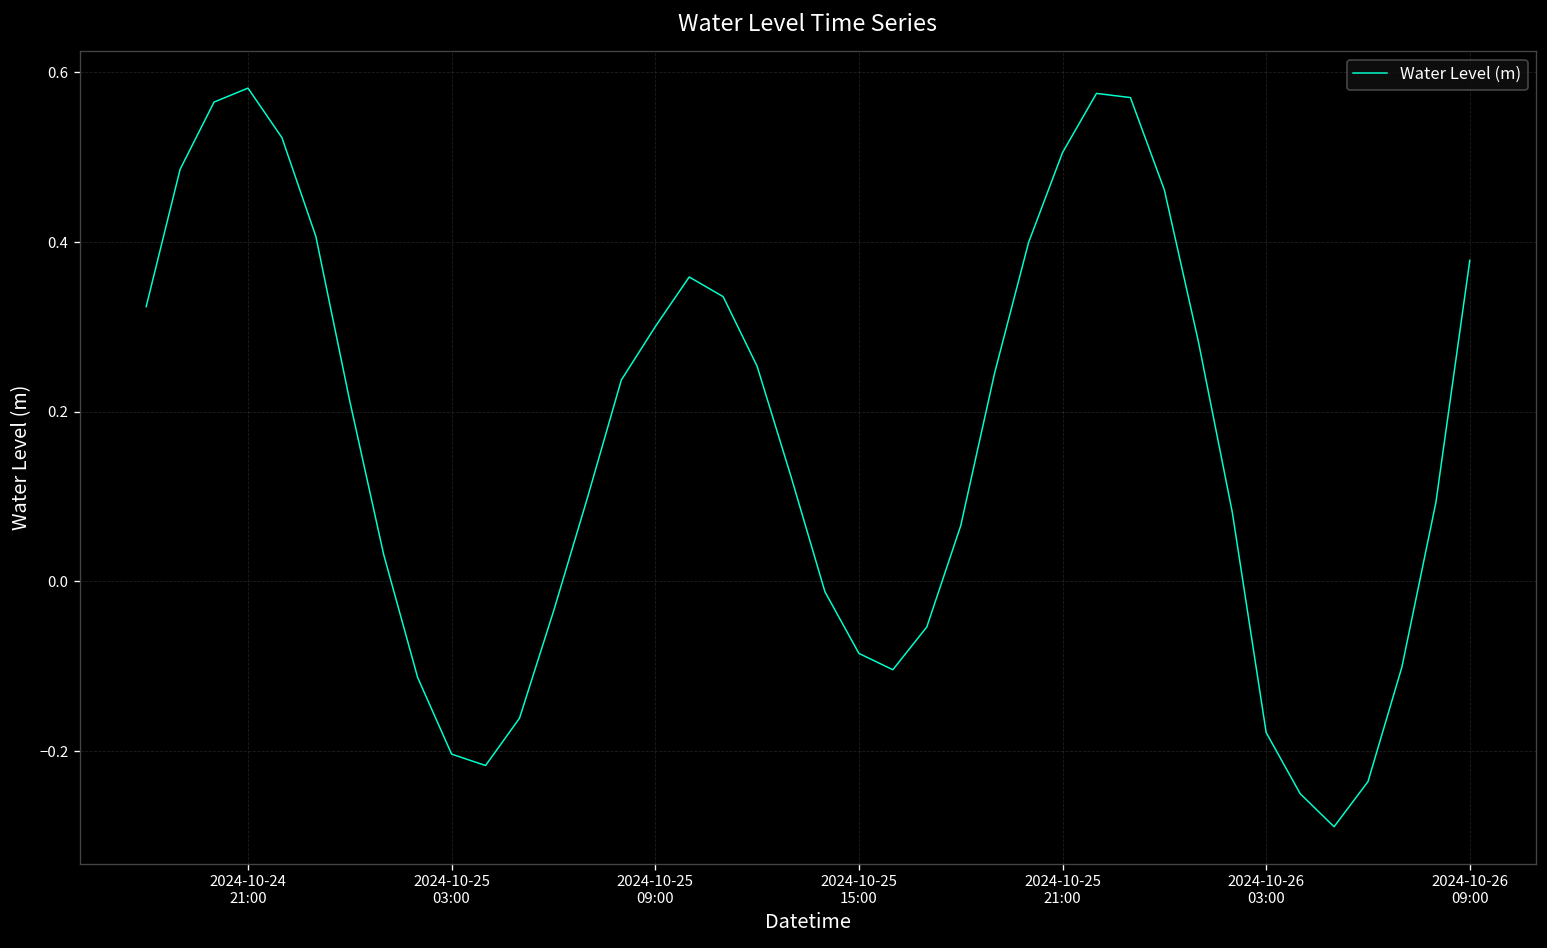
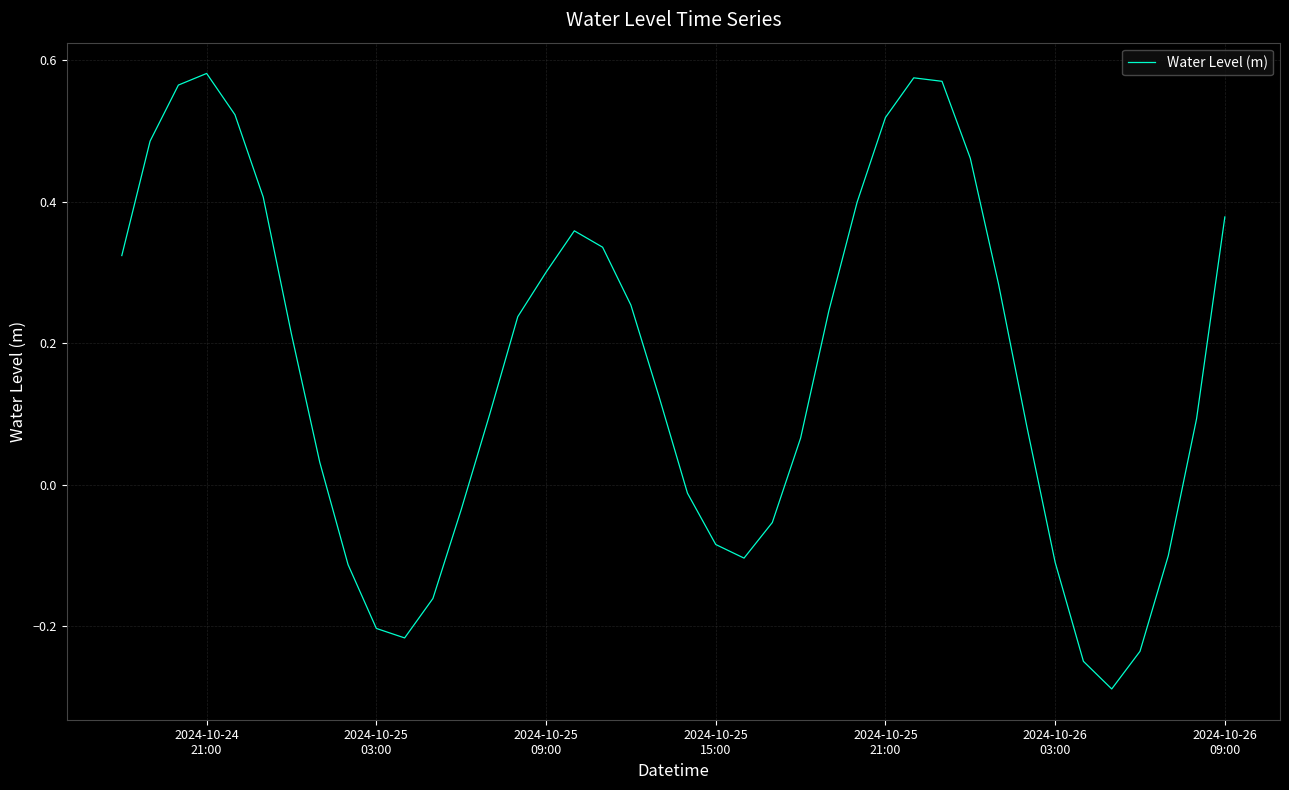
2024-10-25 21:00: 0.51 -> 0.52
2024-10-26 03:00: -0.18 -> -0.11
